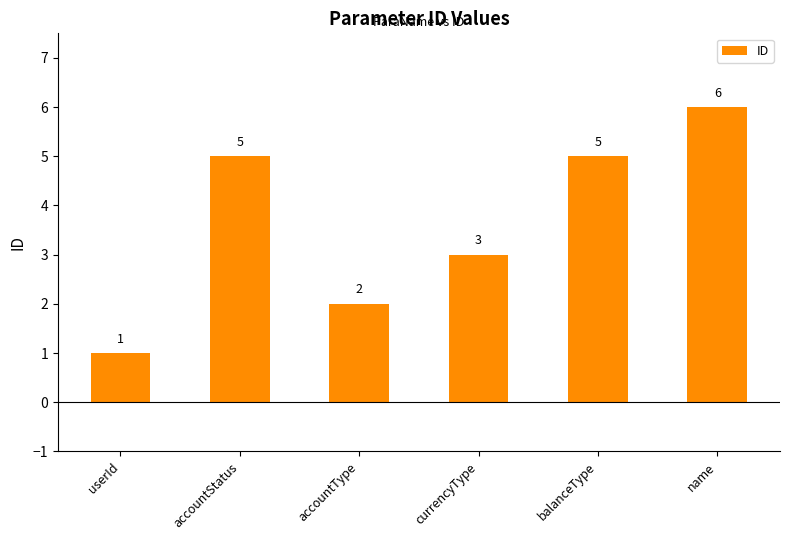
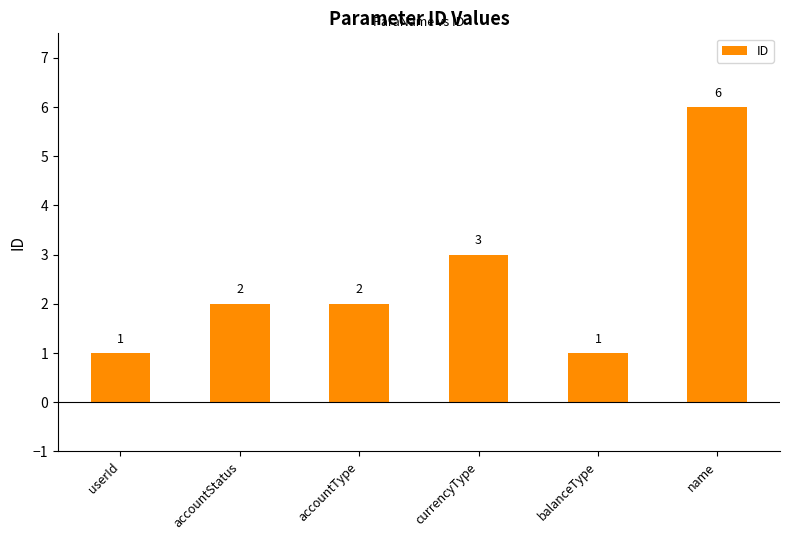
accountStatus: 5 -> 2
balanceType: 5 -> 1
